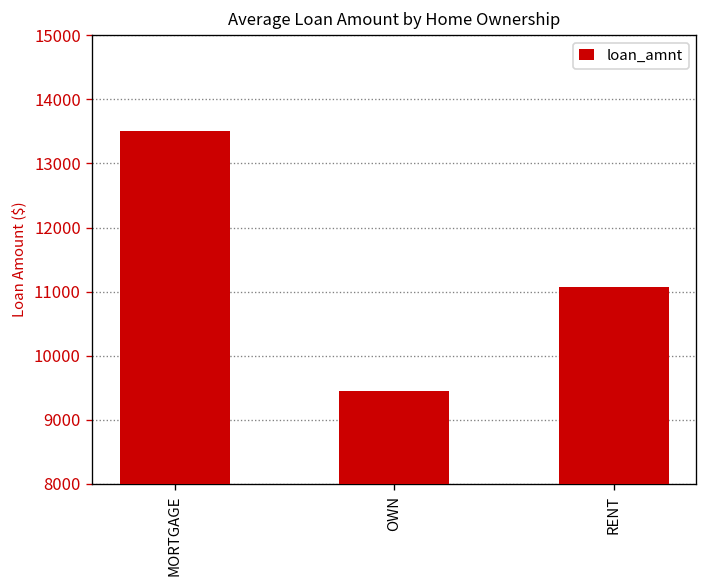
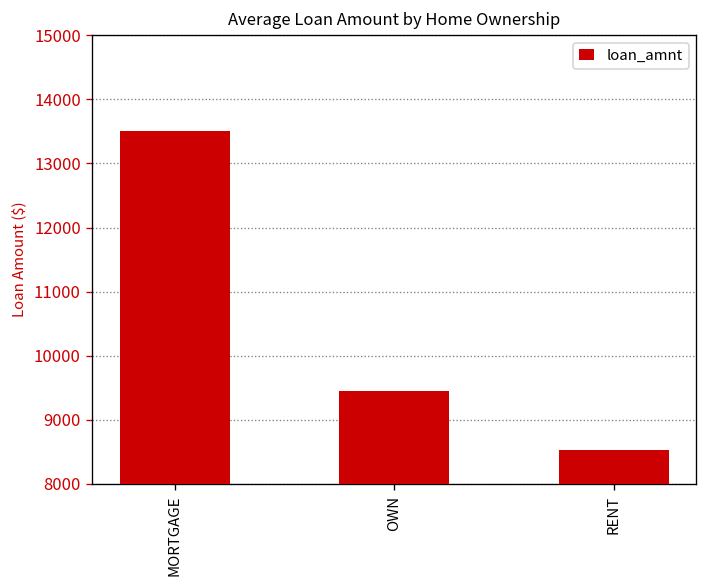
RENT: 11100 -> 8500
